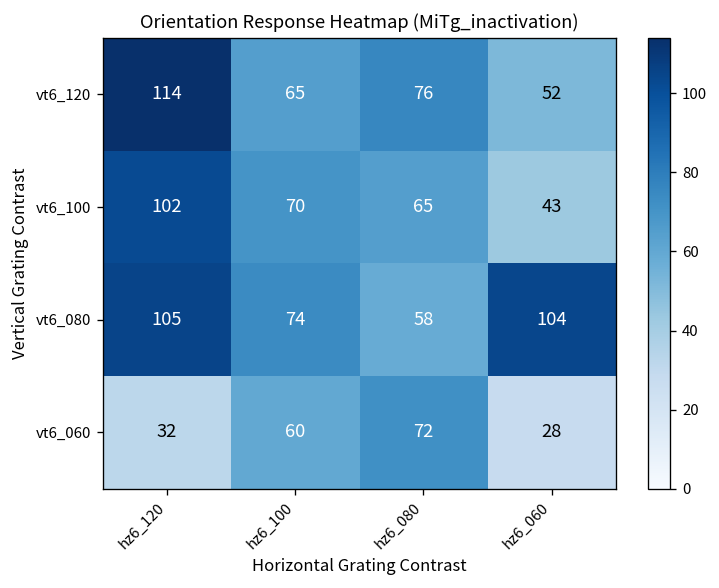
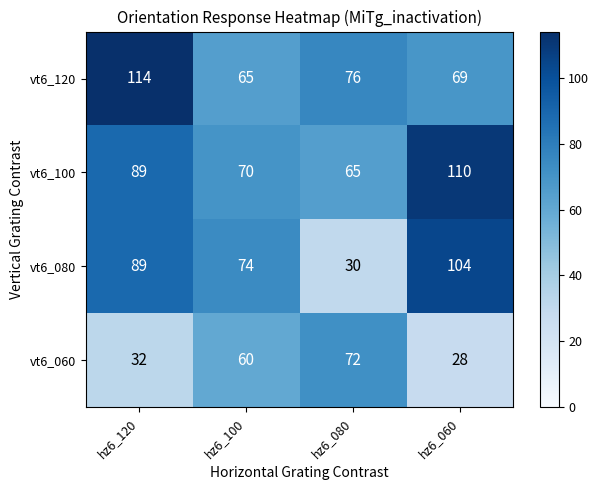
vt6_120, hz6_060: 52 -> 69
vt6_100, hz6_120: 102 -> 89
vt6_100, hz6_060: 43 -> 110
vt6_080, hz6_120: 105 -> 89
vt6_080, hz6_080: 58 -> 30
